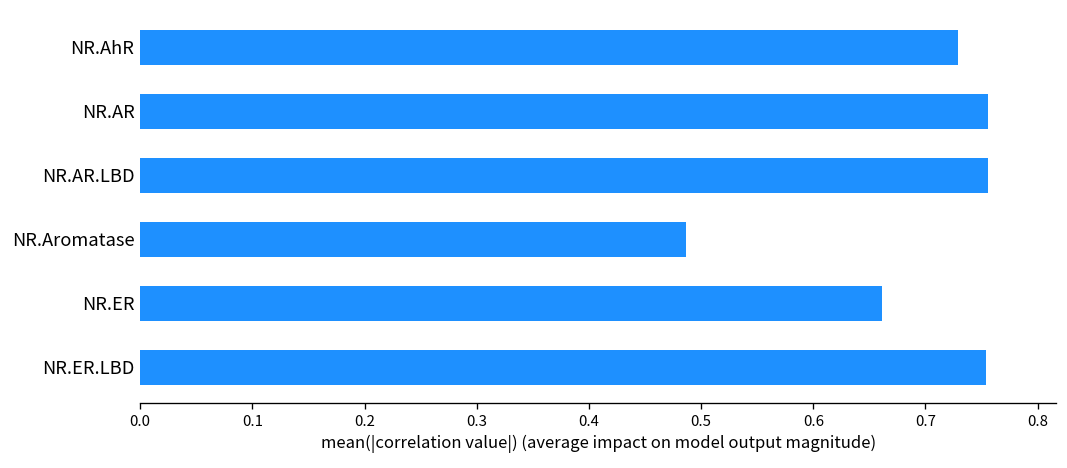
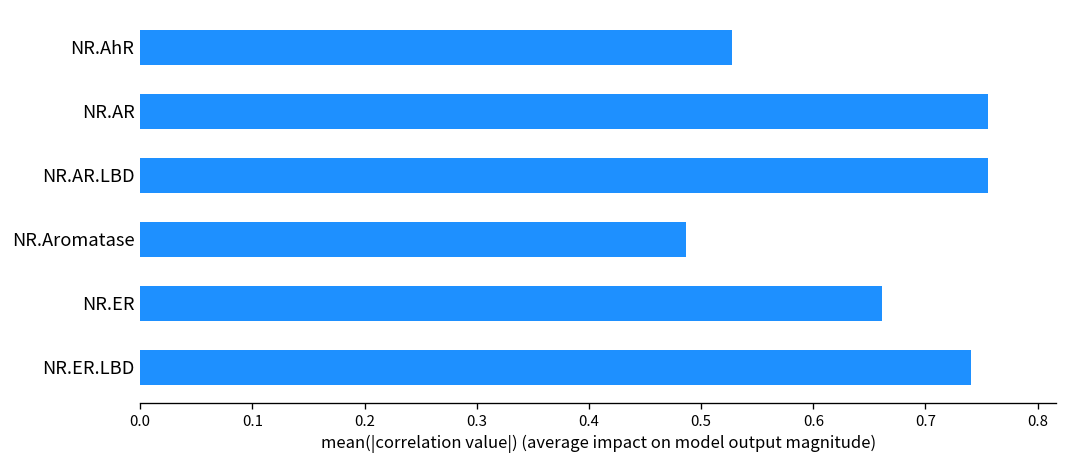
NR.AhR: 0.73 -> 0.53
NR.ER.LBD: 0.75 -> 0.74
